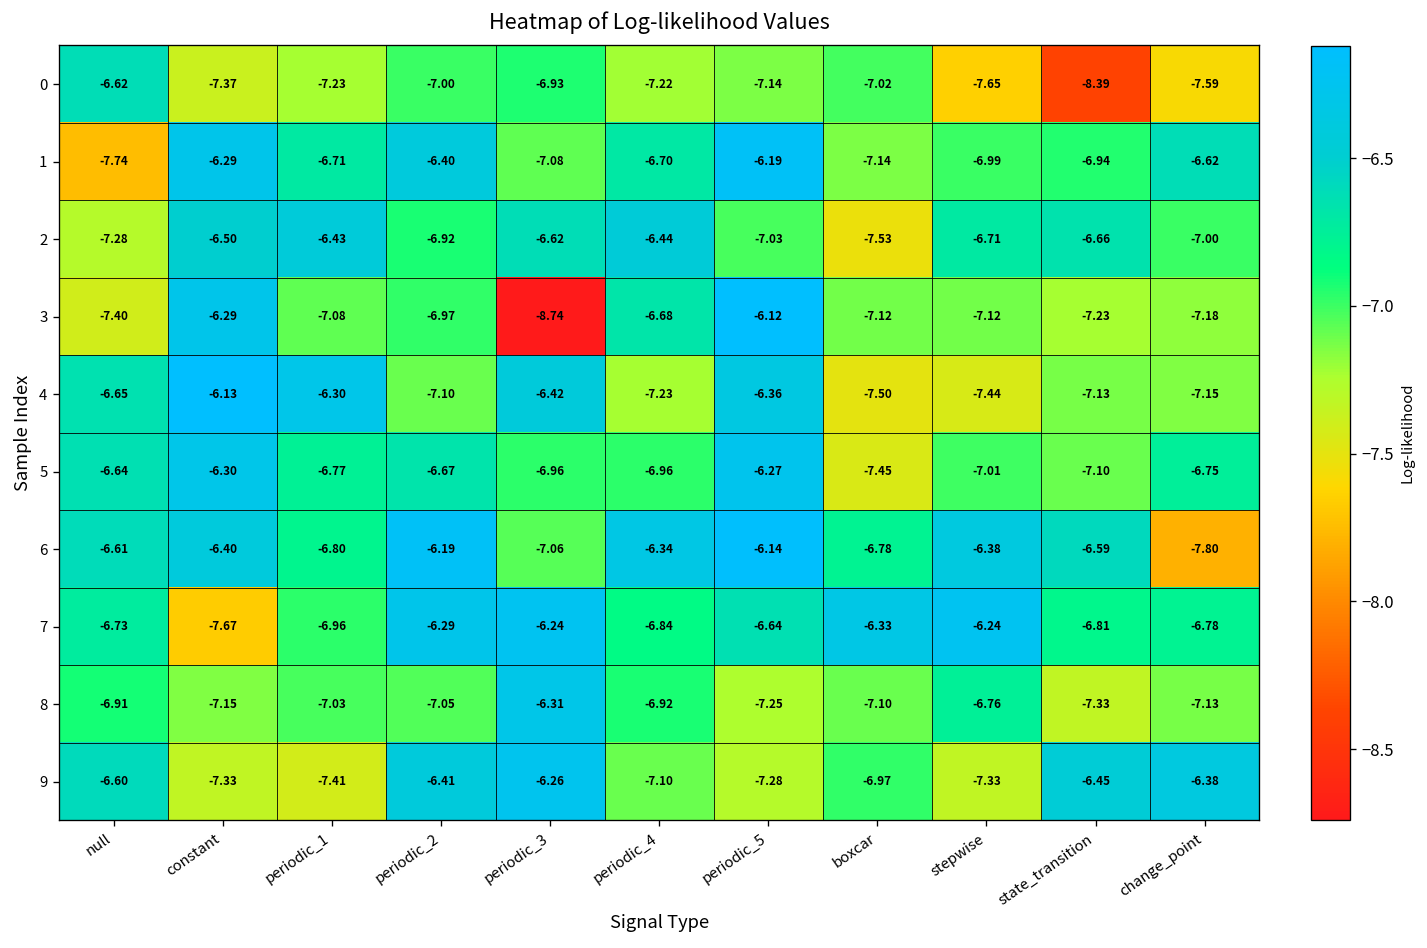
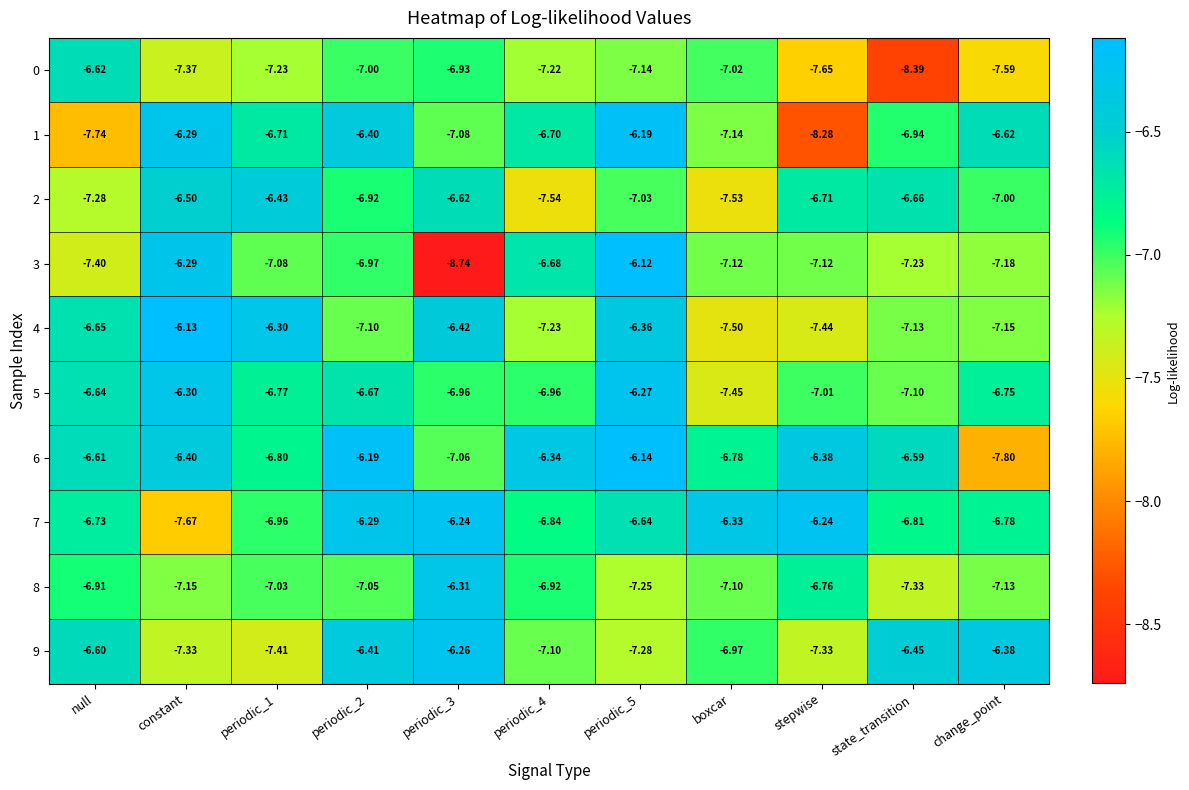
1, stepwise: -6.99 -> -8.28
2, periodic_4: -6.44 -> -7.54
